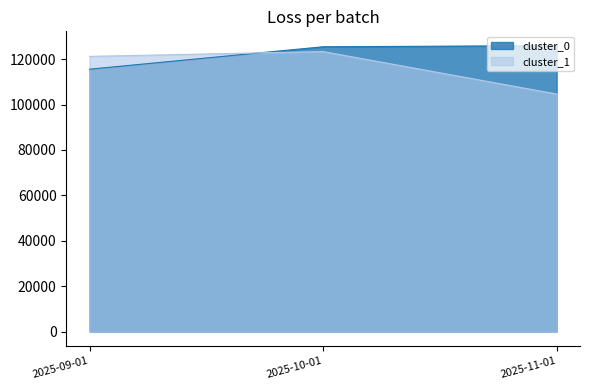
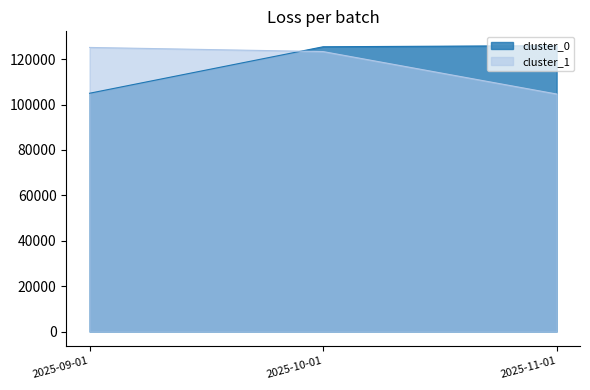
cluster_0, 2025-09-01: 116000 -> 105000
cluster_1, 2025-09-01: 121000 -> 125000
